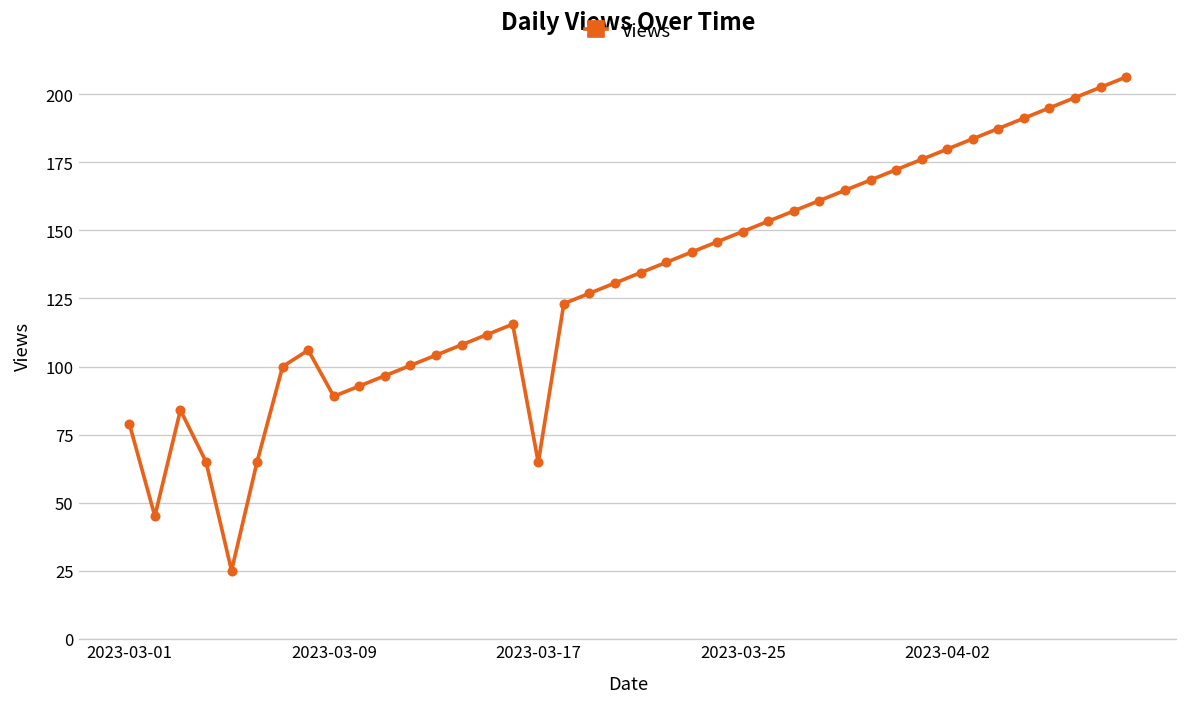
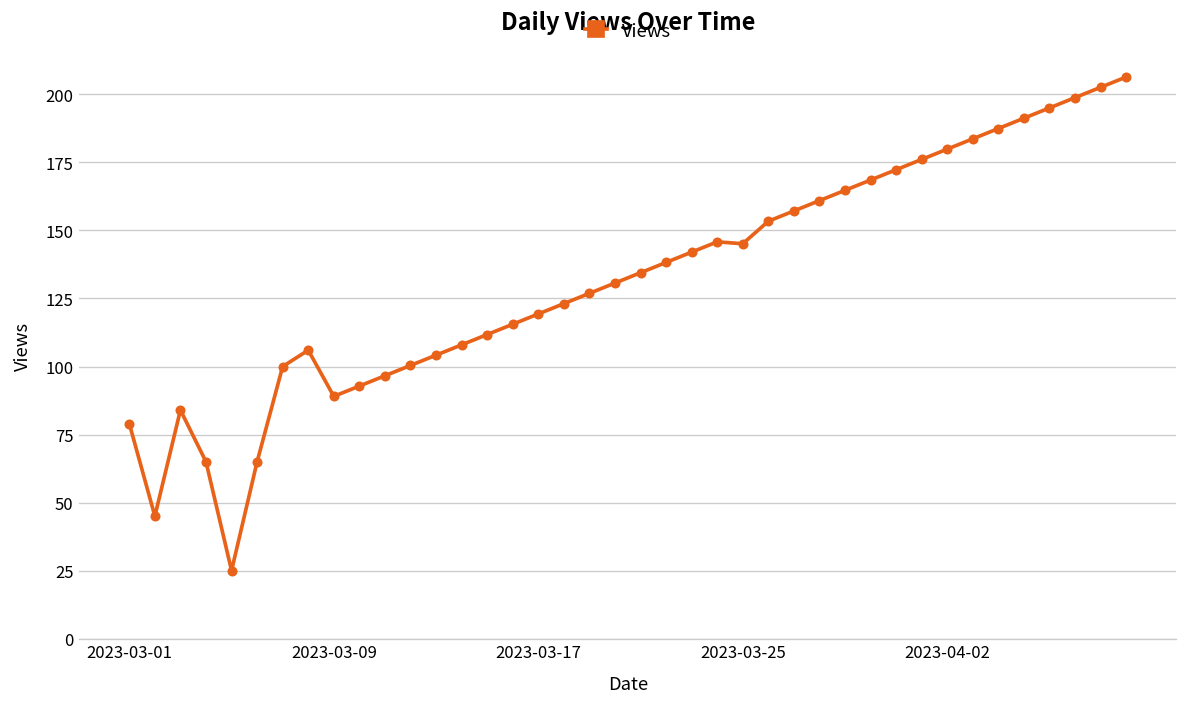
2023-03-17: 65 -> 119
2023-03-25: 150 -> 145
